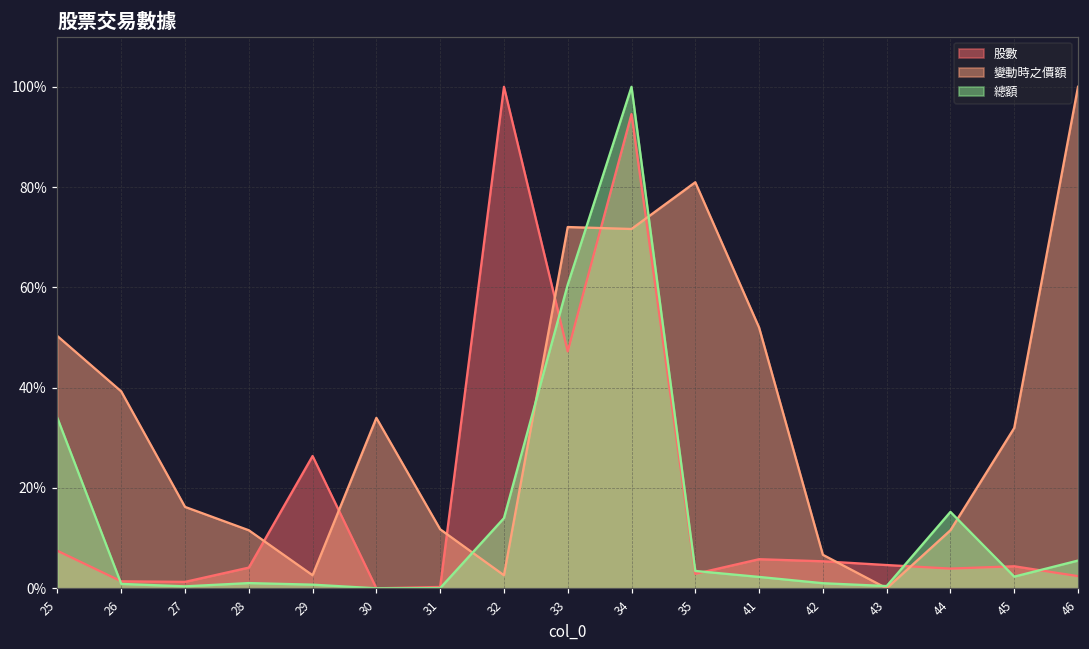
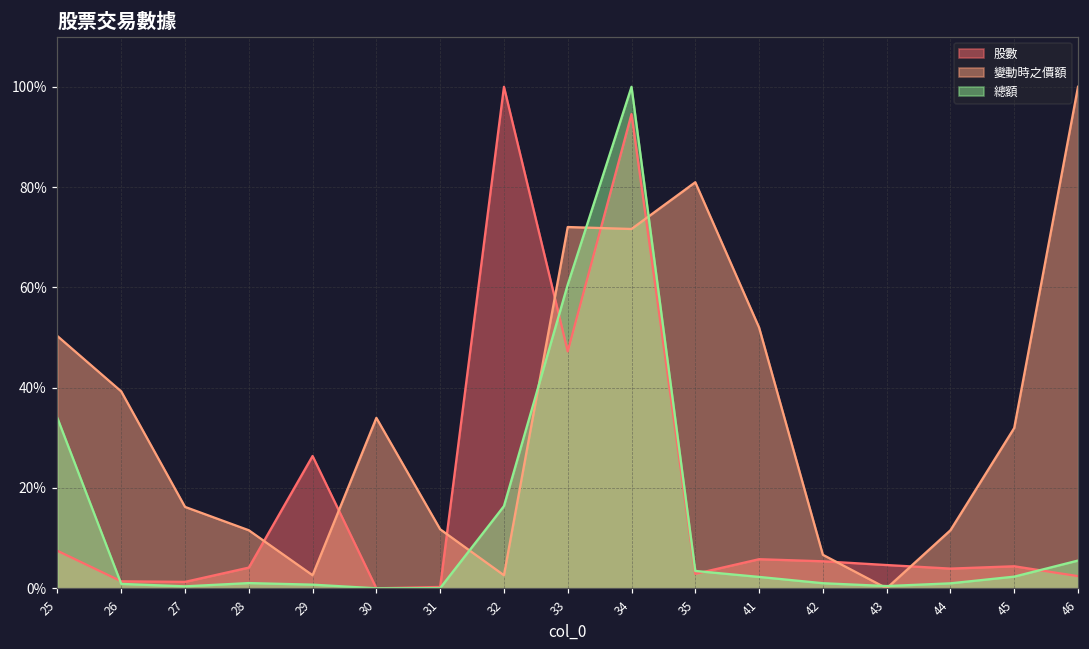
總額, 32: 14% -> 16%
總額, 44: 15% -> 1%
